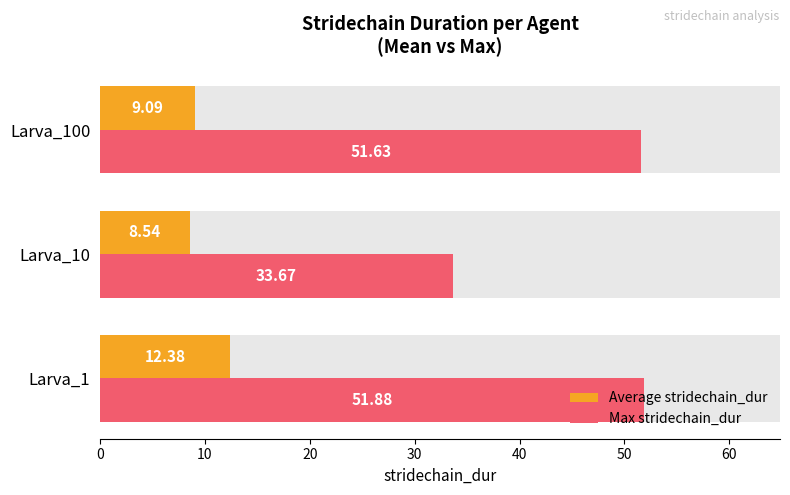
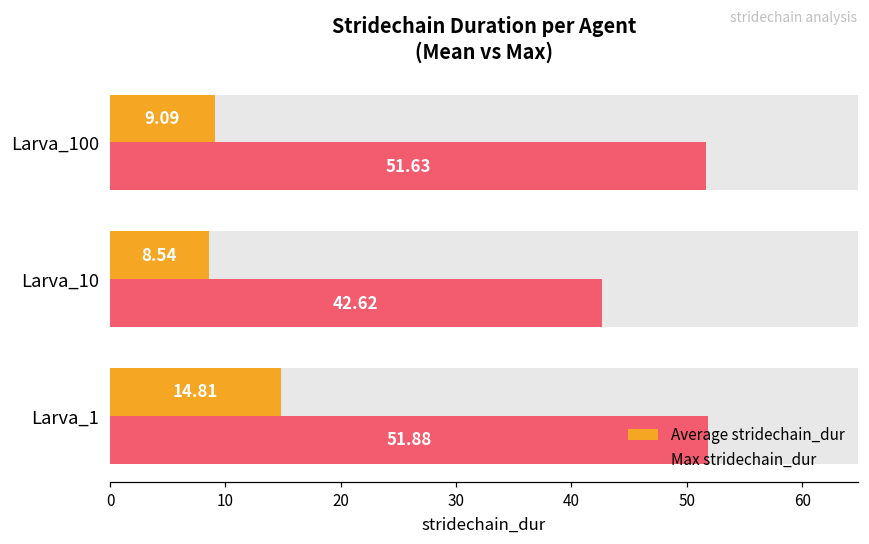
Max stridechain_dur, Larva_10: 33.67 -> 42.62
Average stridechain_dur, Larva_1: 12.38 -> 14.81
